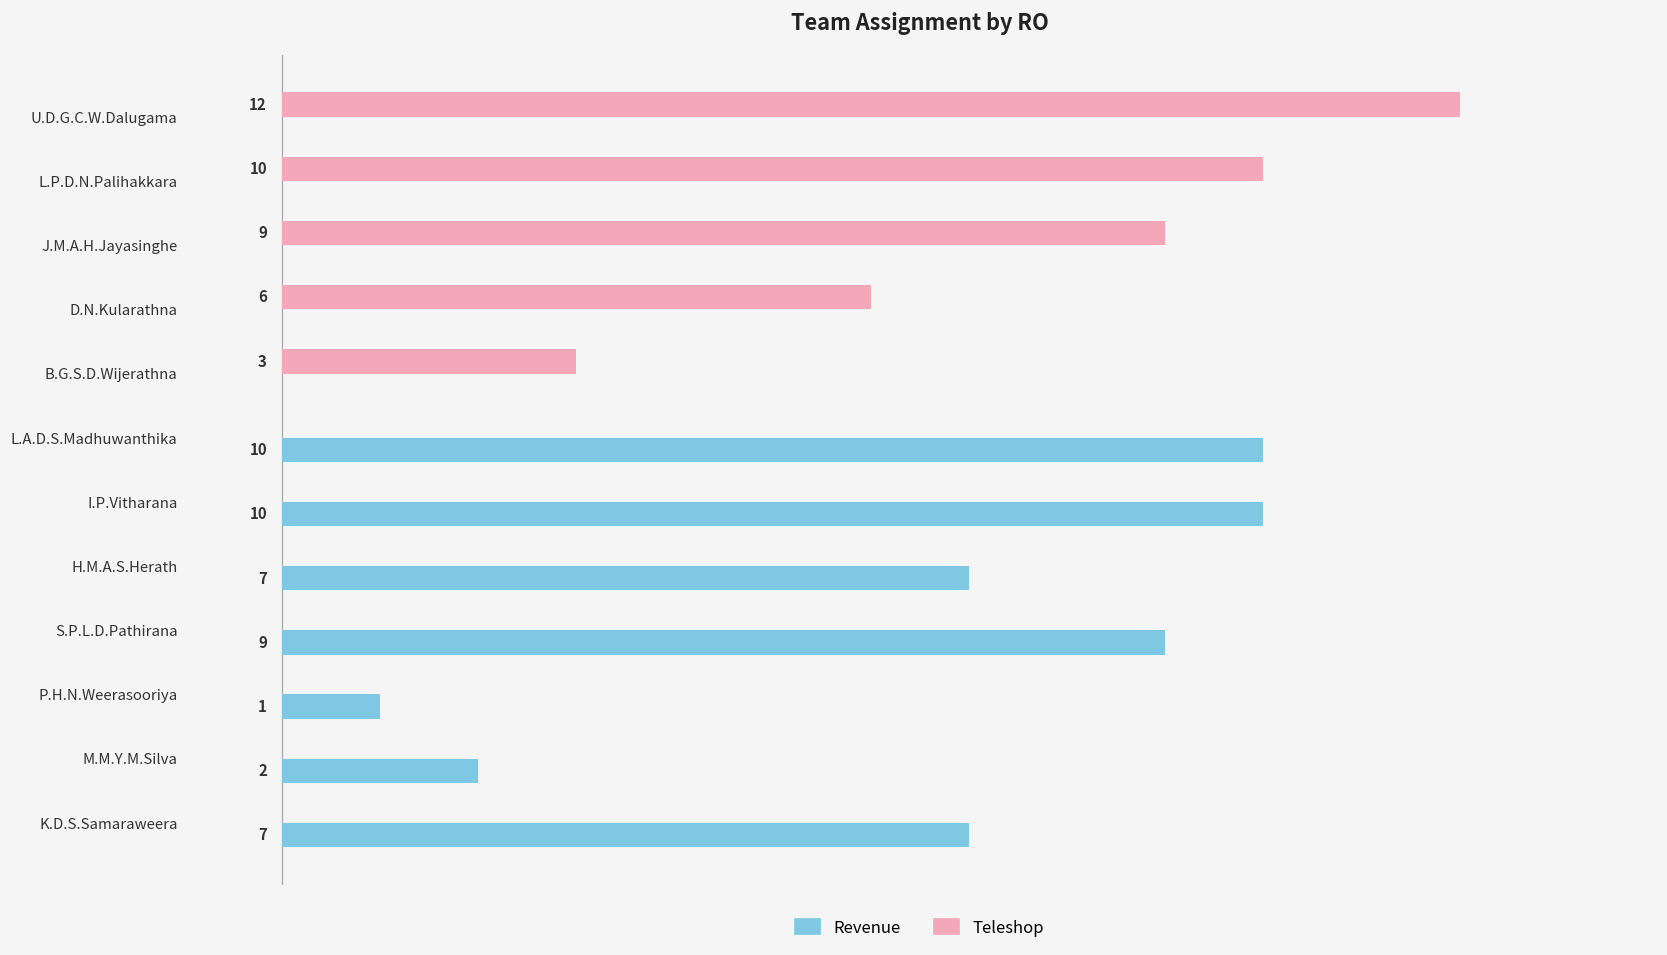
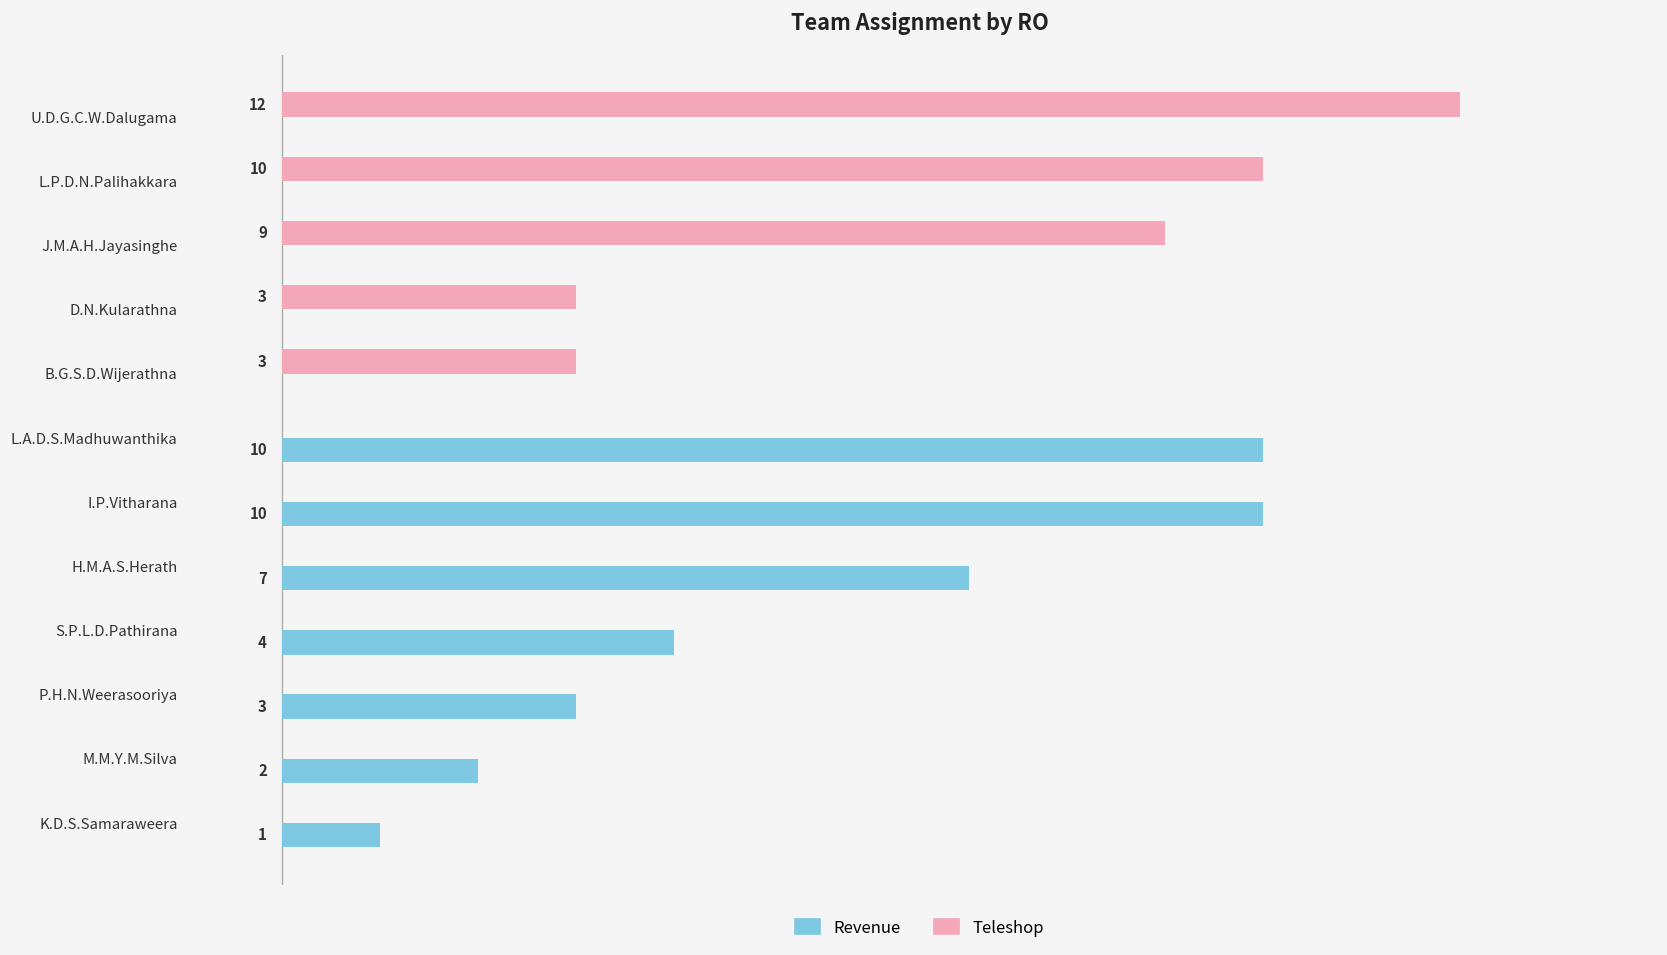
Teleshop, D.N.Kularathna: 6 -> 3
Revenue, S.P.L.D.Pathirana: 9 -> 4
Revenue, P.H.N.Weerasooriya: 1 -> 3
Revenue, K.D.S.Samaraweera: 7 -> 1
